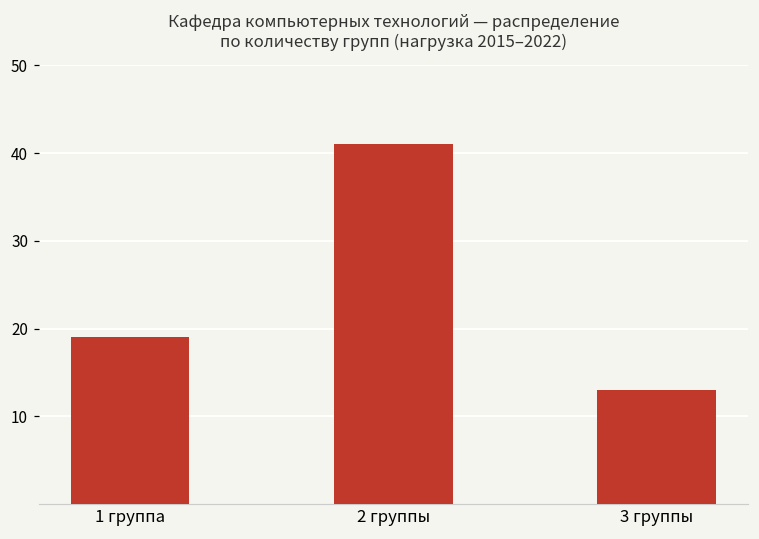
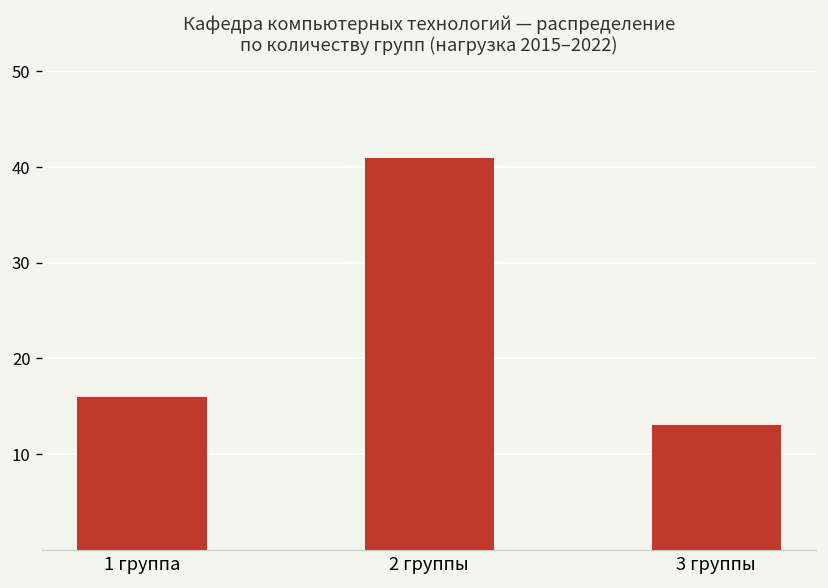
1 группа: 19 -> 16
